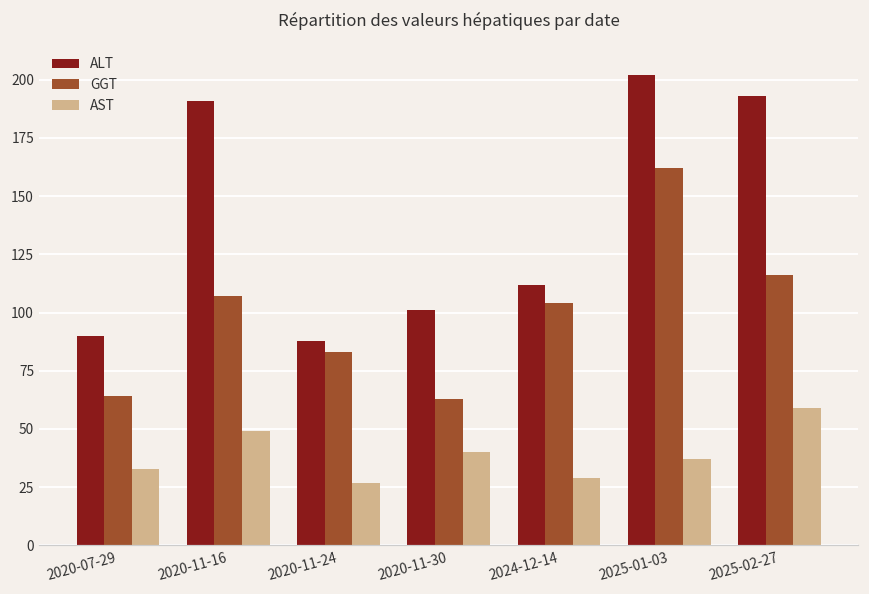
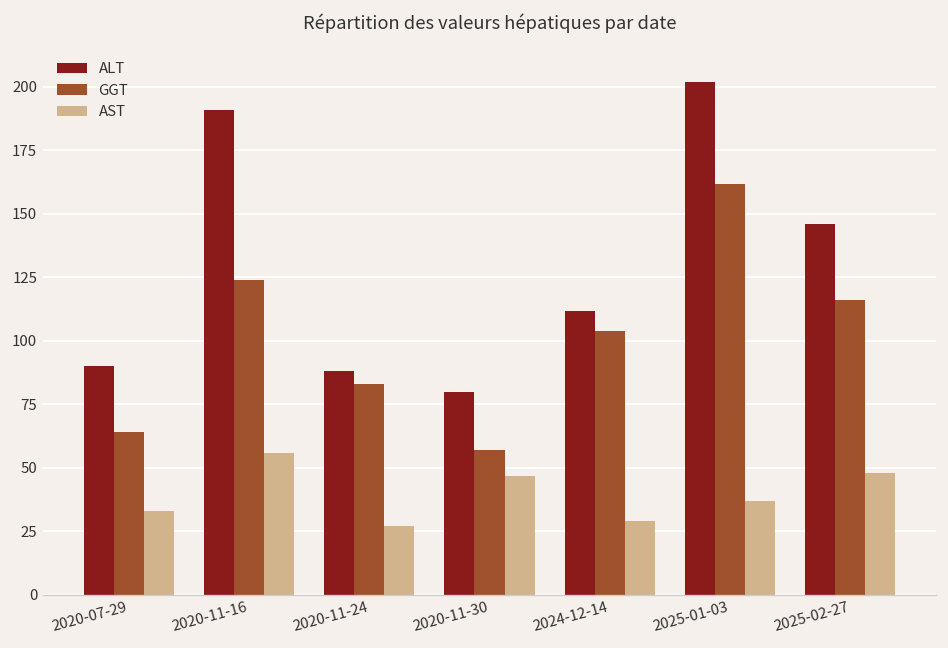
GGT, 2020-11-16: 107 -> 124
AST, 2020-11-16: 49 -> 56
ALT, 2020-11-30: 101 -> 80
GGT, 2020-11-30: 63 -> 57
AST, 2020-11-30: 40 -> 47
ALT, 2025-02-27: 193 -> 146
AST, 2025-02-27: 59 -> 48
